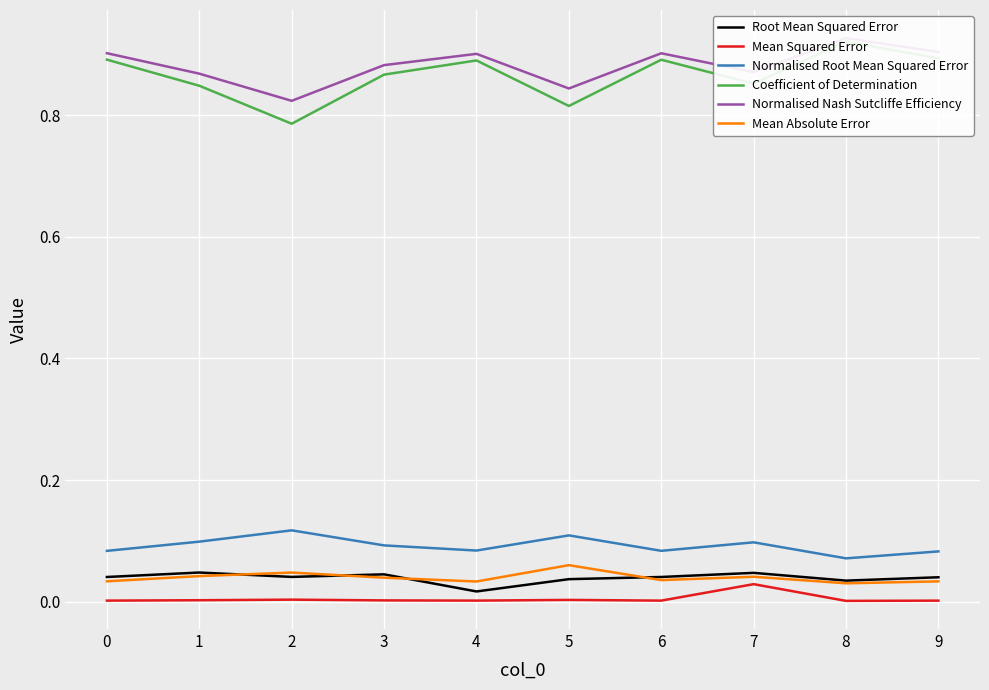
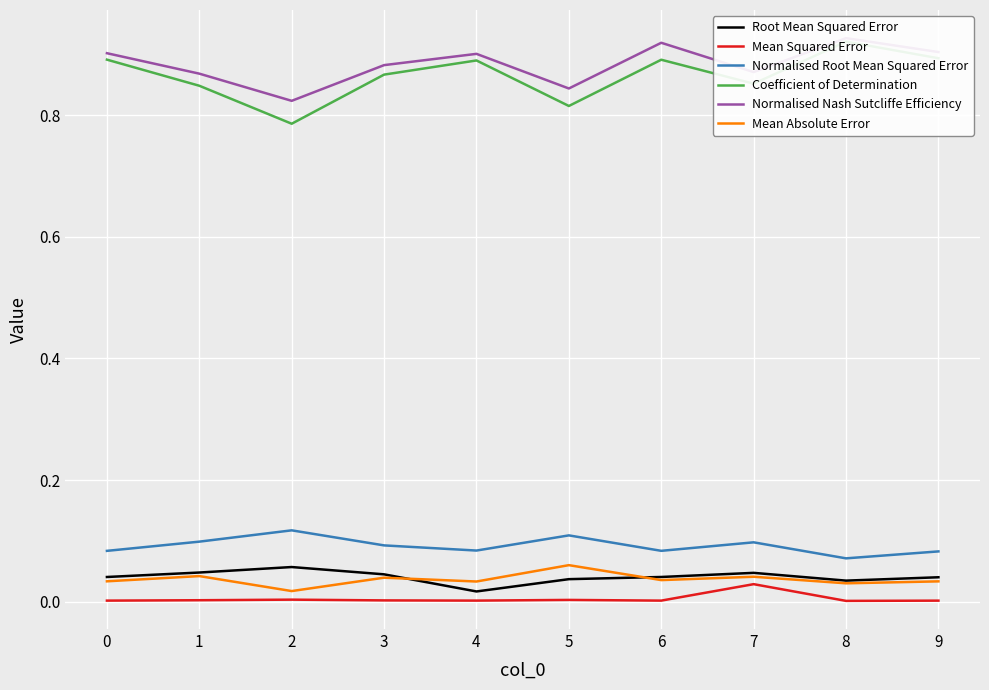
Root Mean Squared Error, 2: 0.04 -> 0.06
Mean Absolute Error, 2: 0.05 -> 0.02
Normalised Nash Sutcliffe Efficiency, 6: 0.90 -> 0.92
